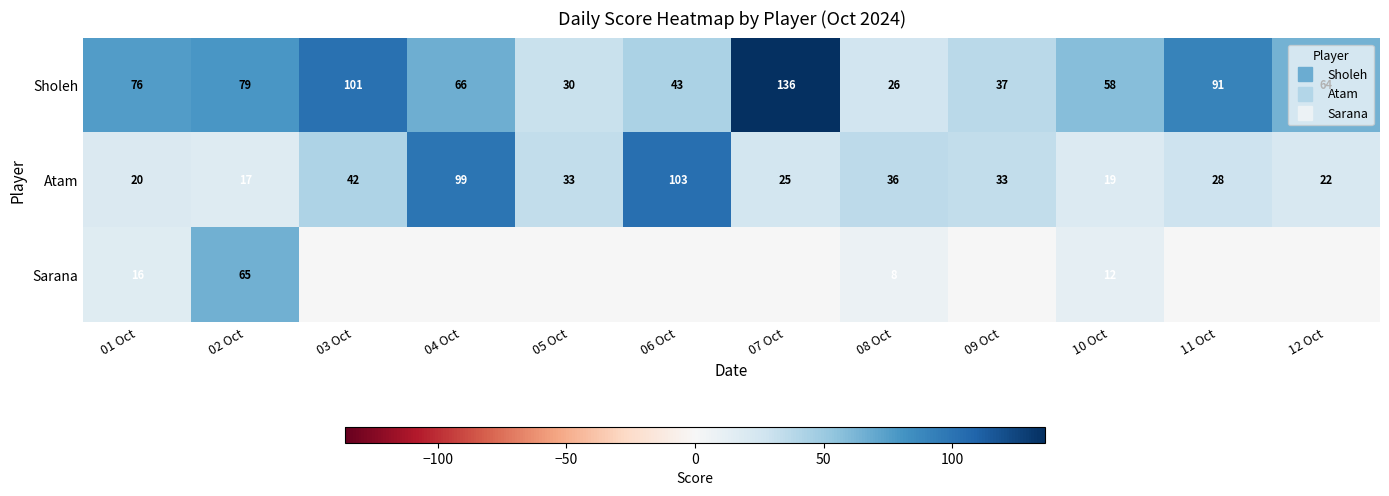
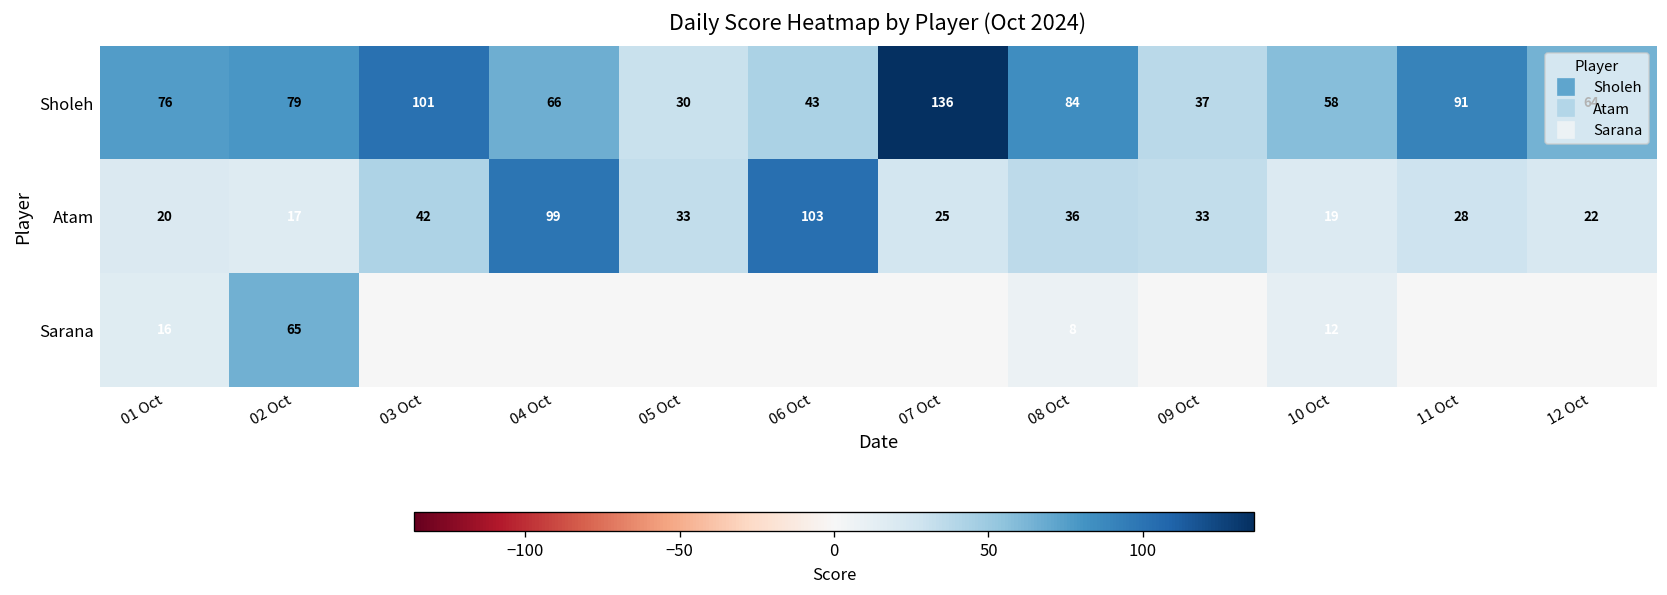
Sholeh, 08 Oct: 26 -> 84
